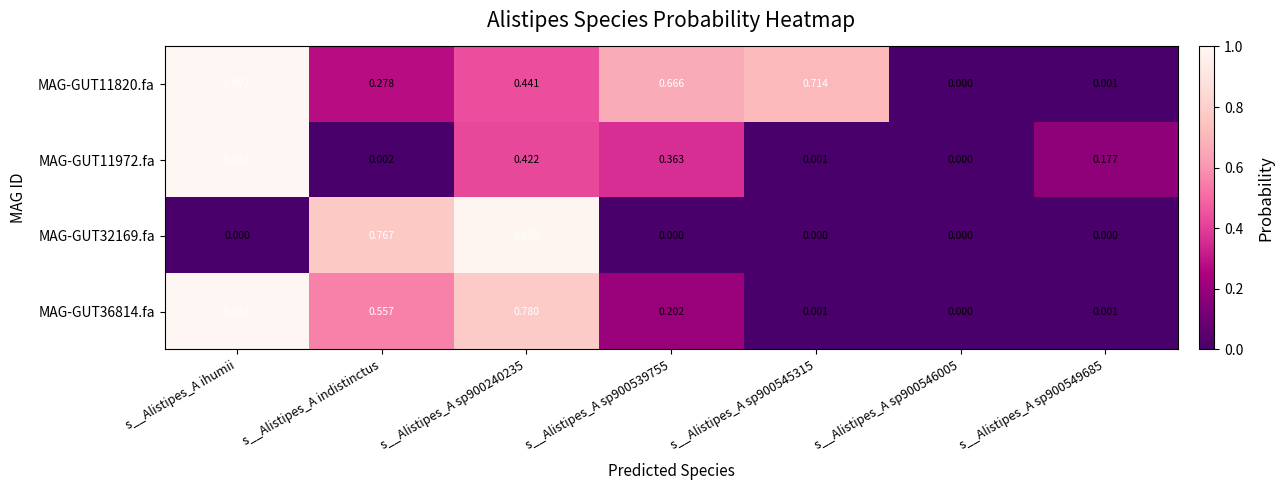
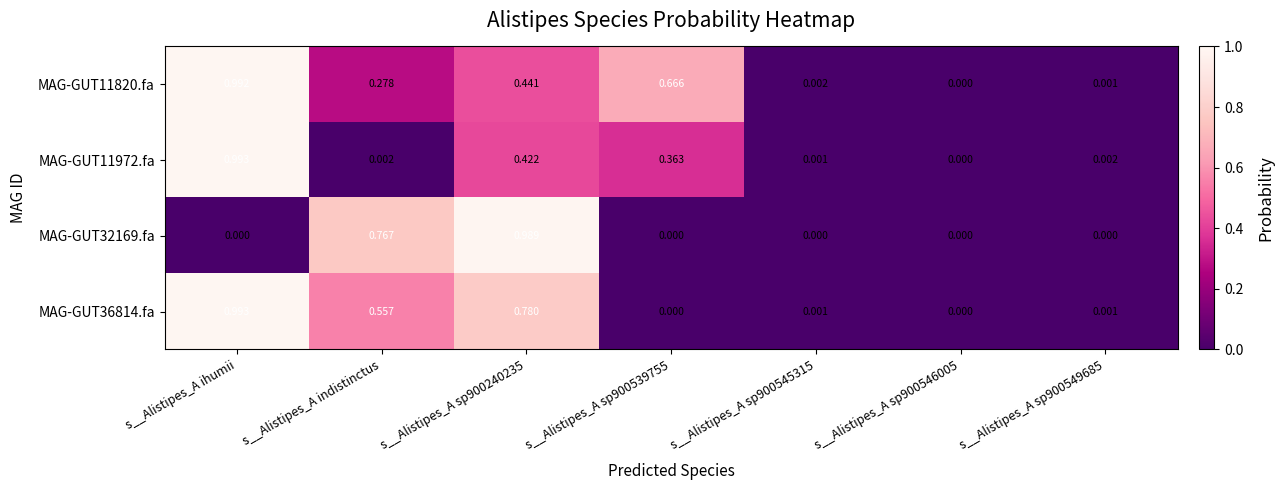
MAG-GUT11820.fa, s__Alistipes_A sp900545315: 0.714 -> 0.002
MAG-GUT11972.fa, s__Alistipes_A sp900549685: 0.177 -> 0.002
MAG-GUT36814.fa, s__Alistipes_A sp900539755: 0.202 -> 0.000
